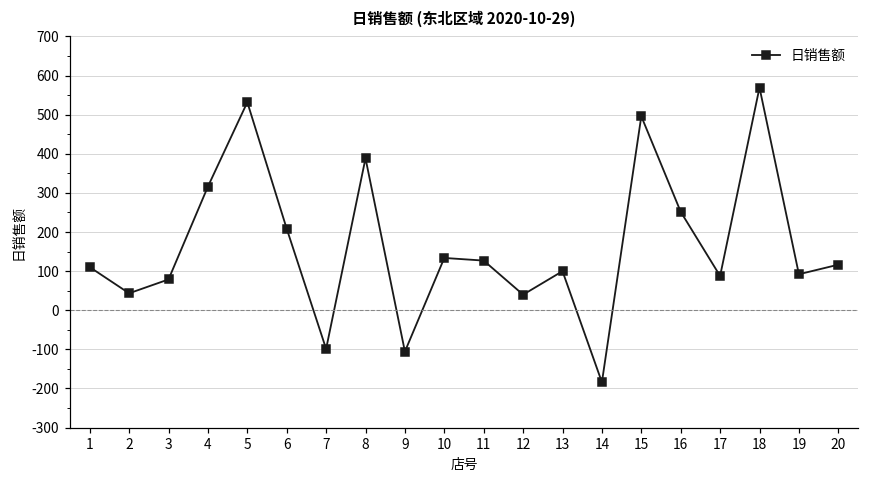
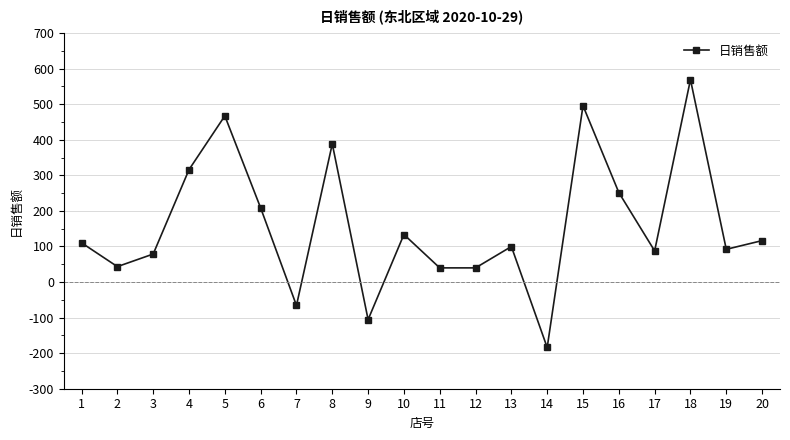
5: 530 -> 470
7: -100 -> -70
11: 130 -> 40
